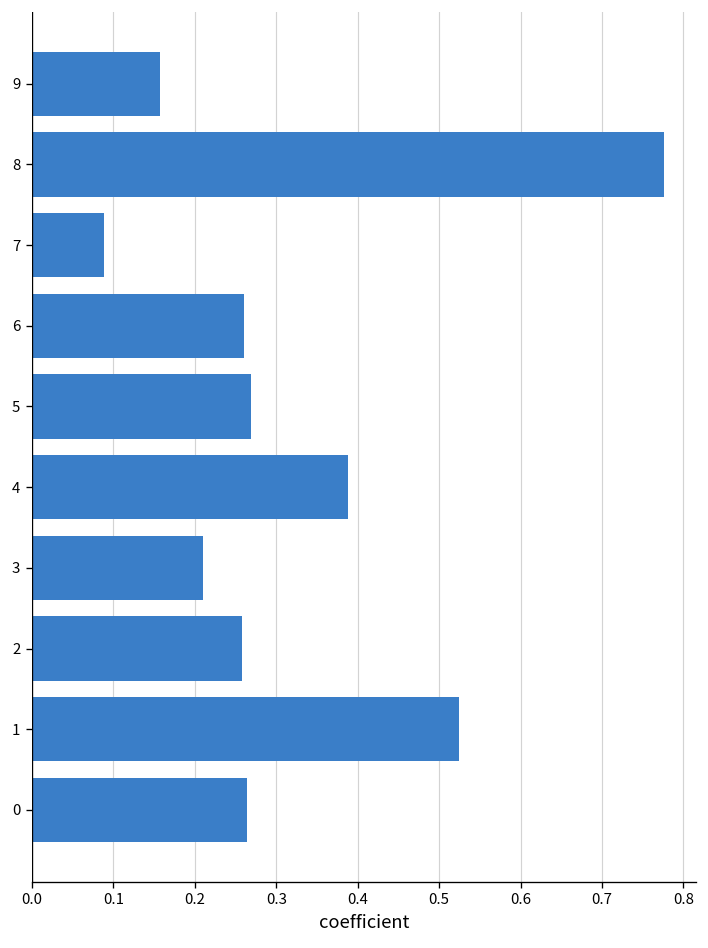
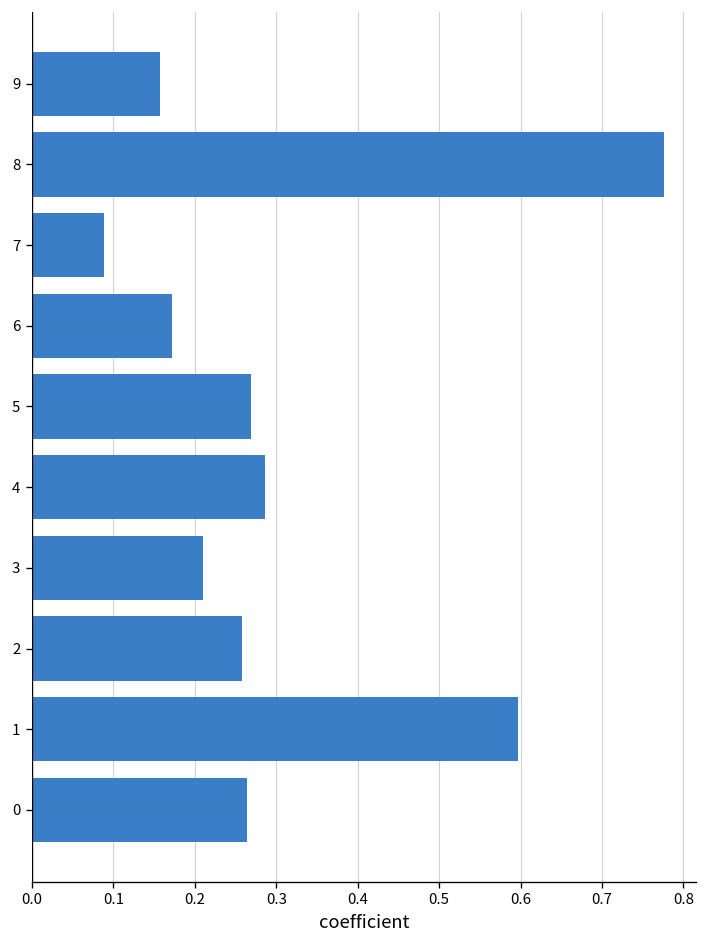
6: 0.26 -> 0.17
4: 0.39 -> 0.29
1: 0.52 -> 0.60
